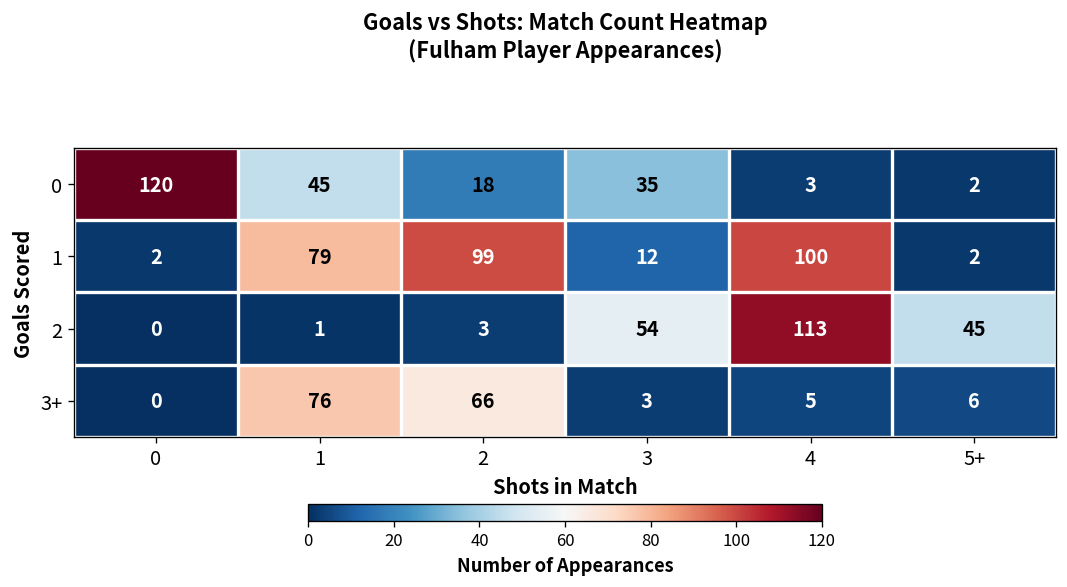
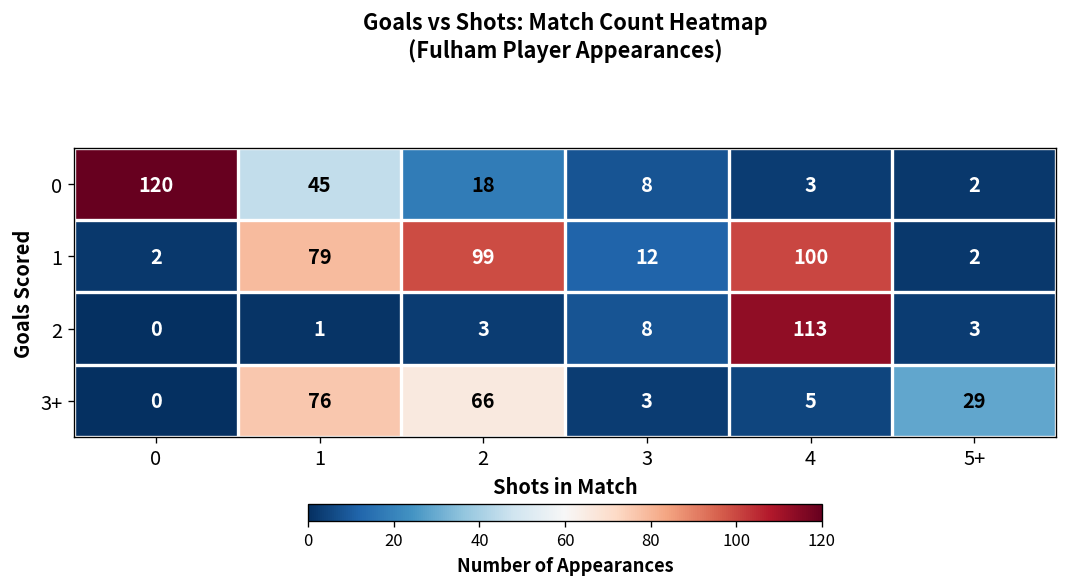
0, 3: 35 -> 8
2, 3: 54 -> 8
2, 5+: 45 -> 3
3+, 5+: 6 -> 29
